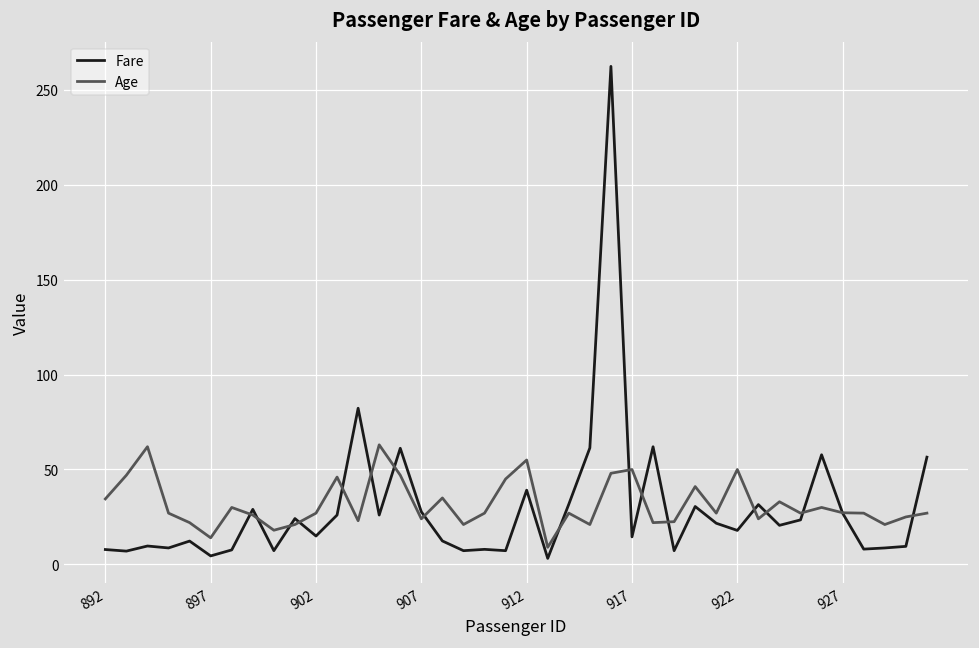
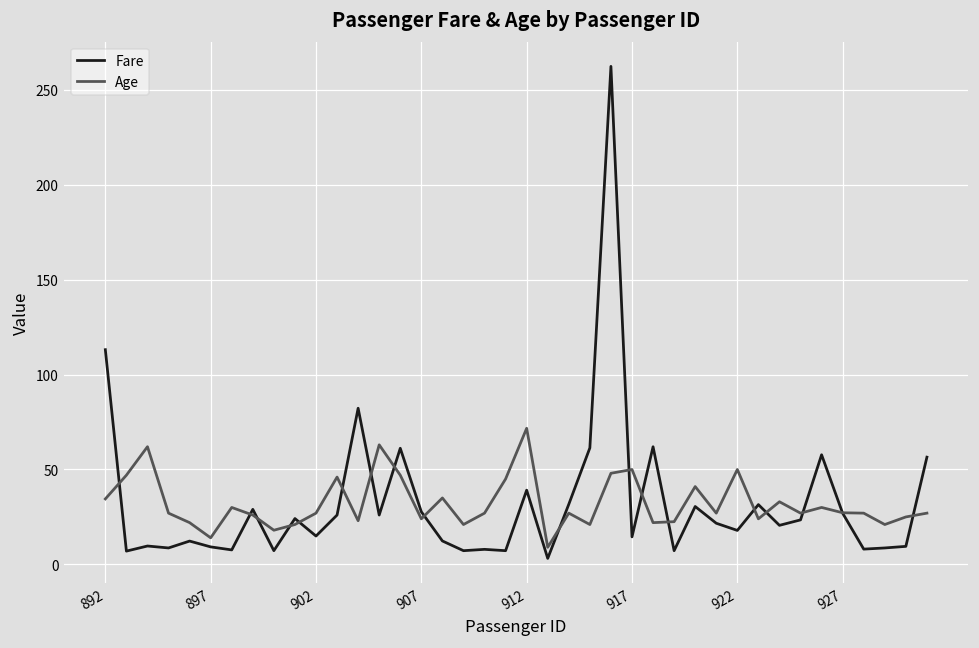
Fare, 892: 8 -> 113
Fare, 897: 4 -> 9
Age, 912: 55 -> 72
